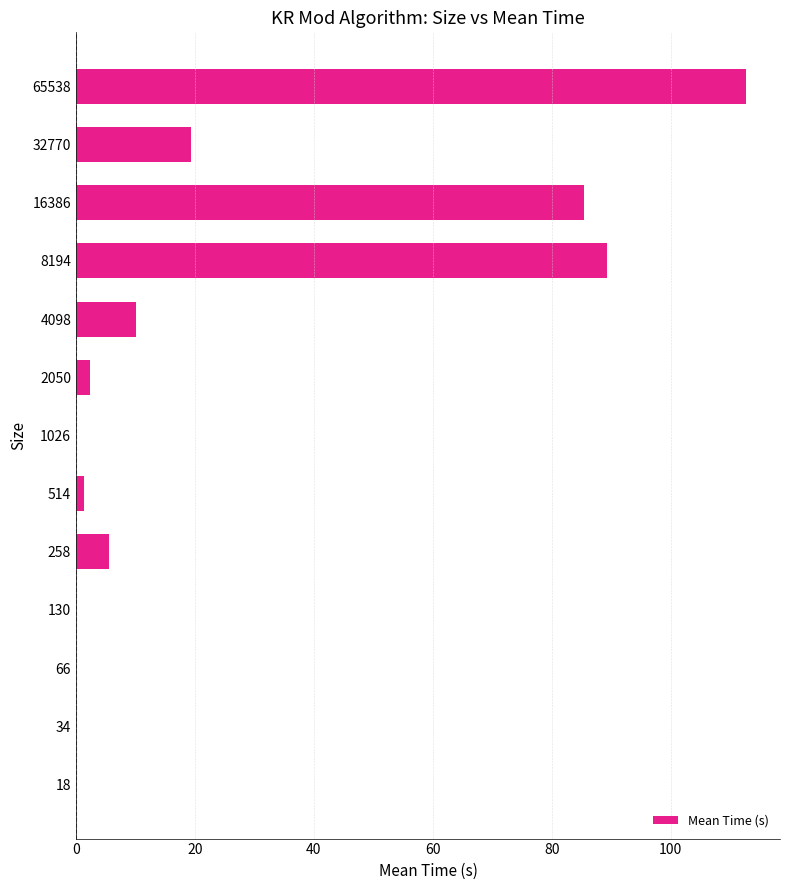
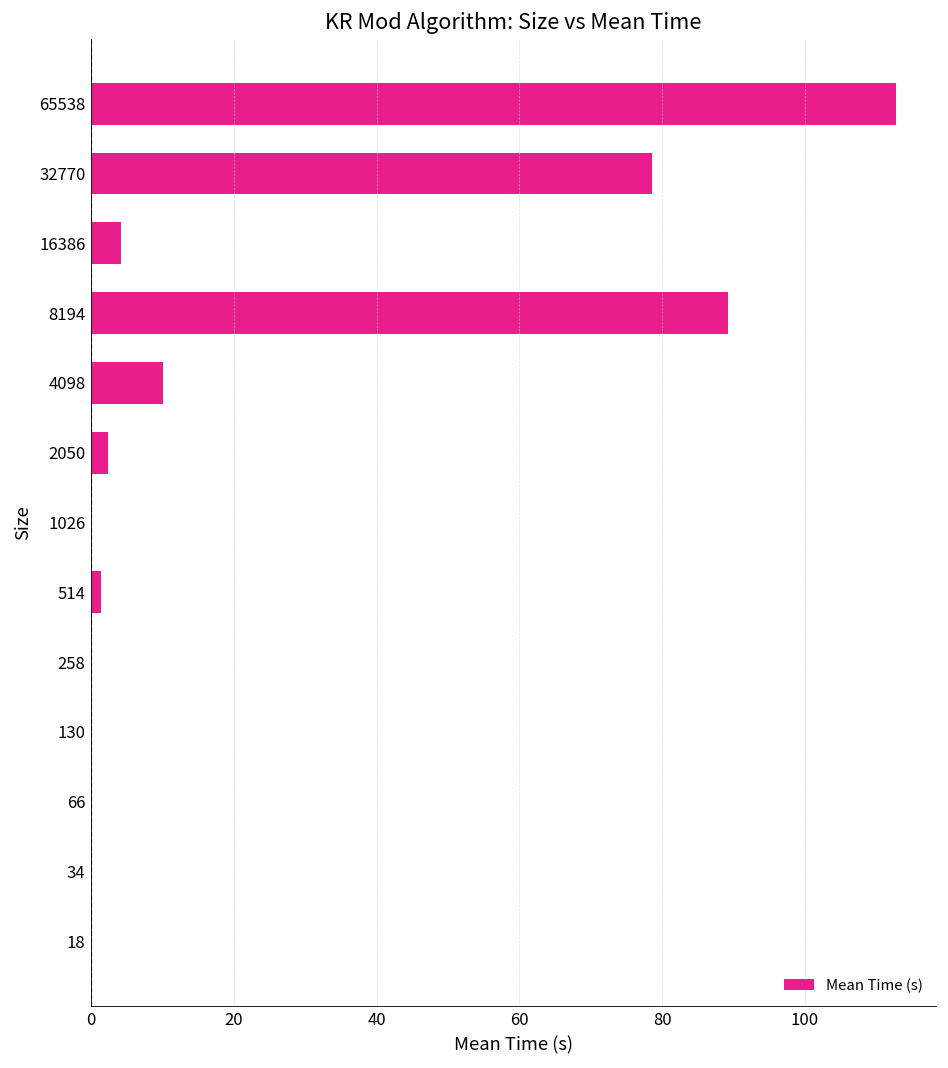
32770: 19 -> 79
16386: 85 -> 4
258: 5 -> 0
